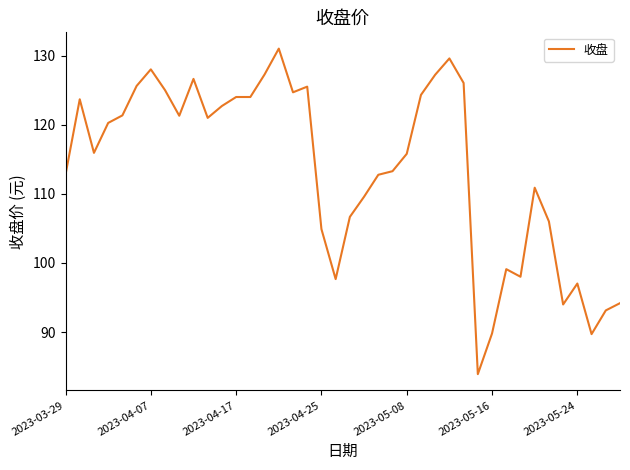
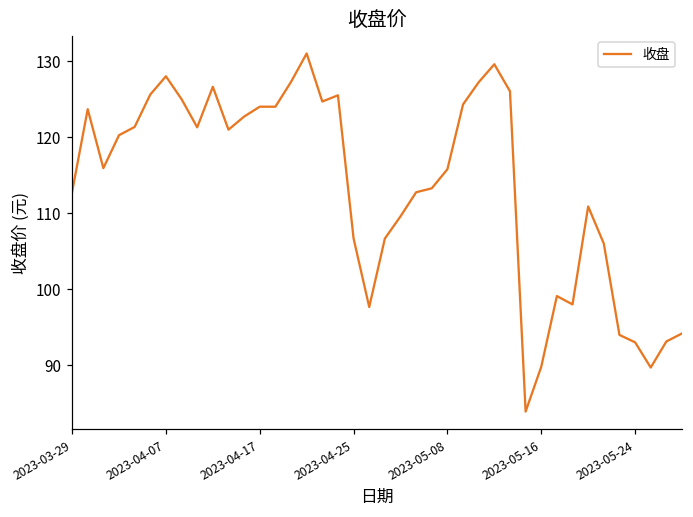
2023-04-25: 105 -> 107
2023-05-24: 97 -> 93
